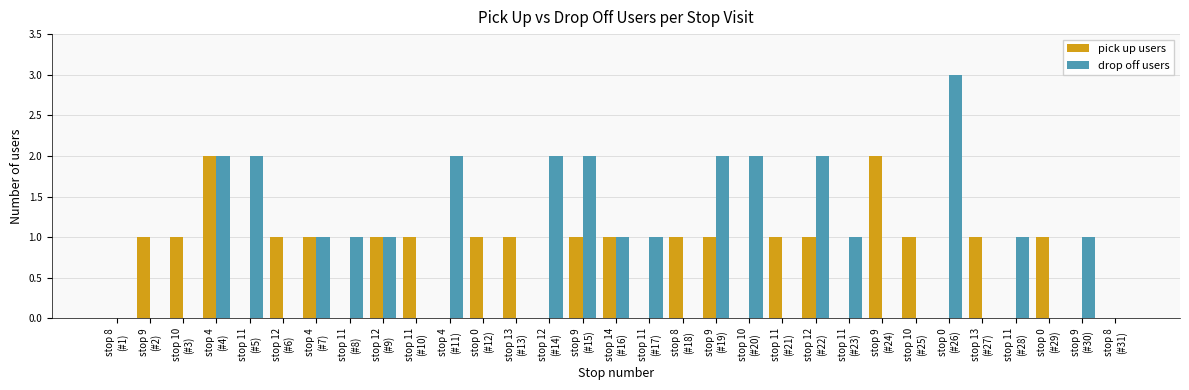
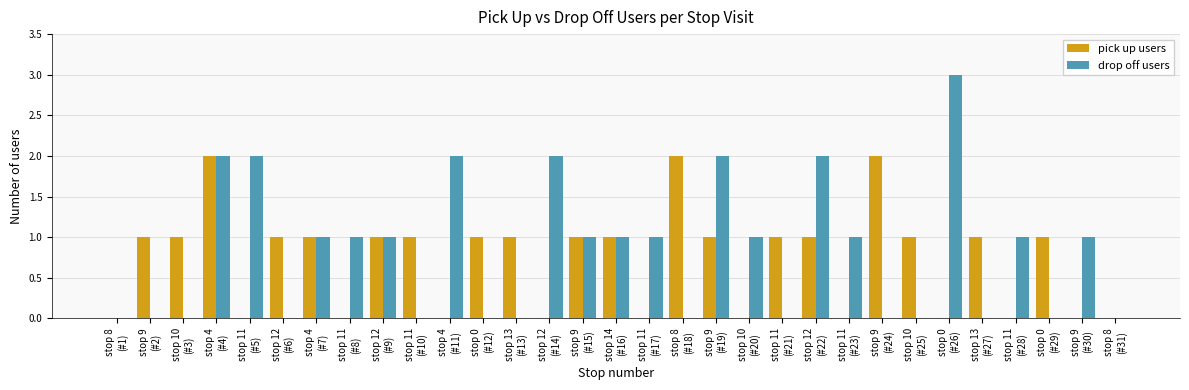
drop off users, stop 9 (#15): 2 -> 1
pick up users, stop 8 (#18): 1 -> 2
drop off users, stop 10 (#20): 2 -> 1
